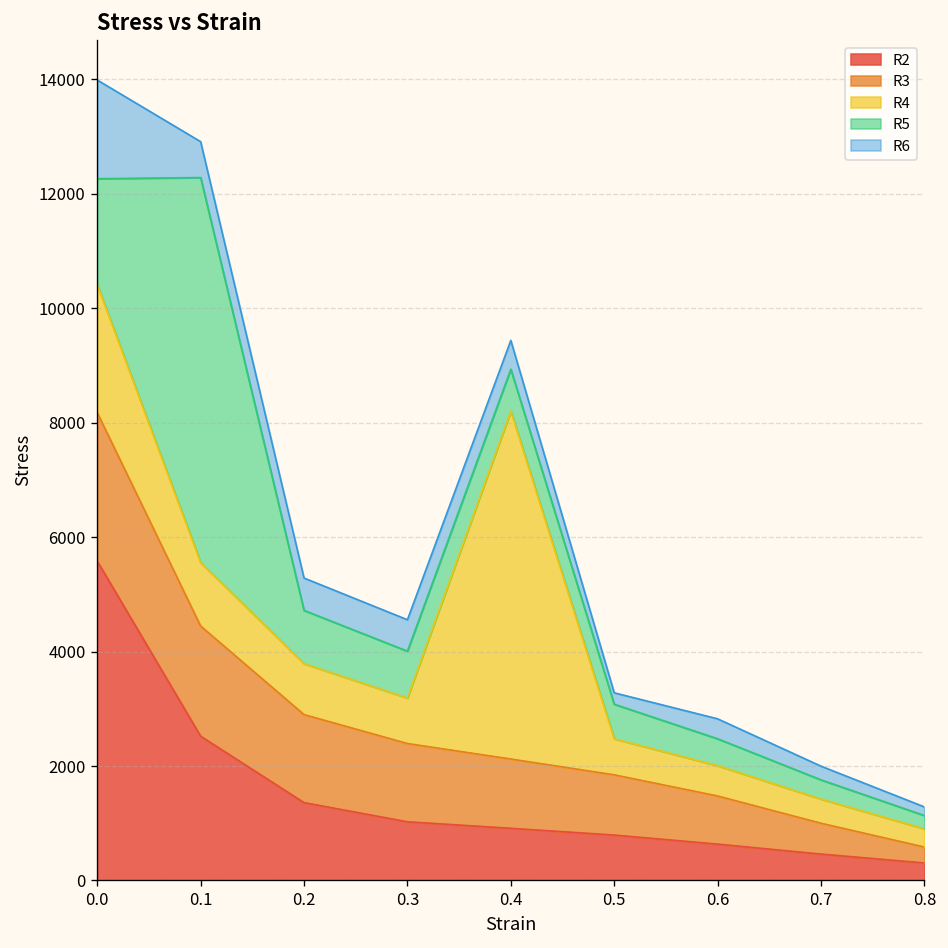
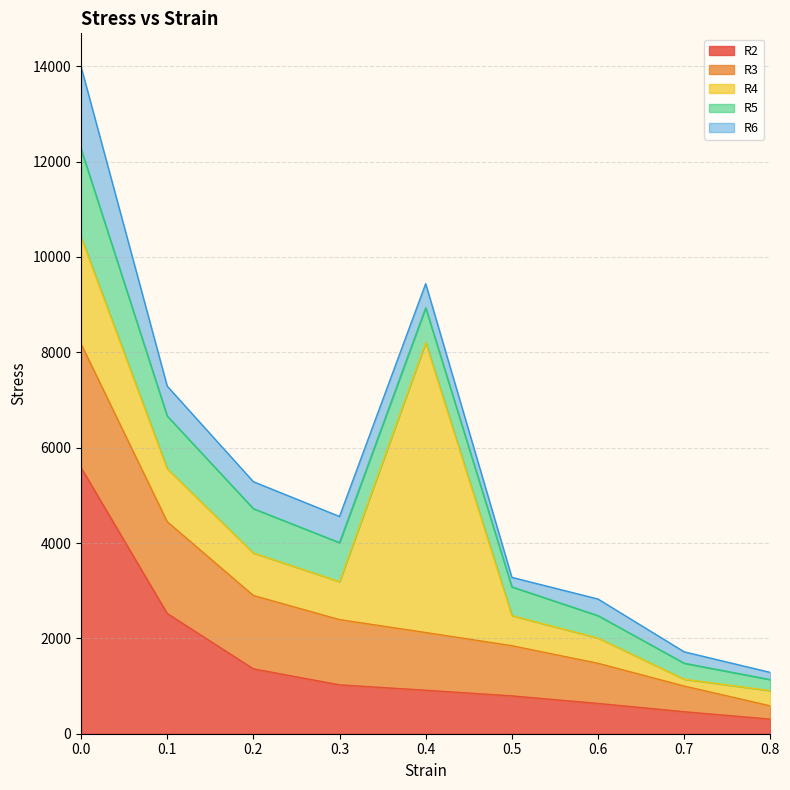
R5, 0.1: 6700 -> 1100
R4, 0.7: 400 -> 100
